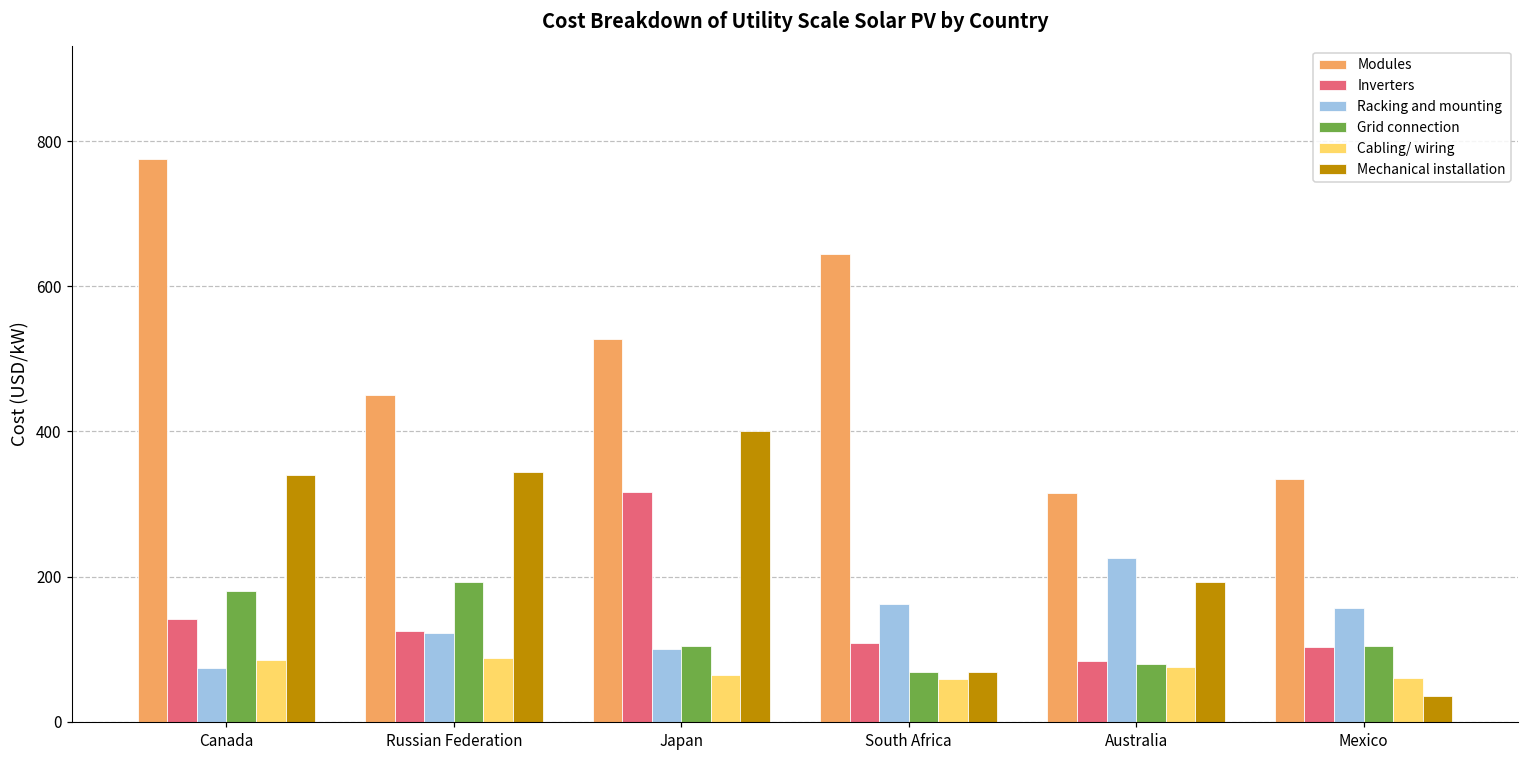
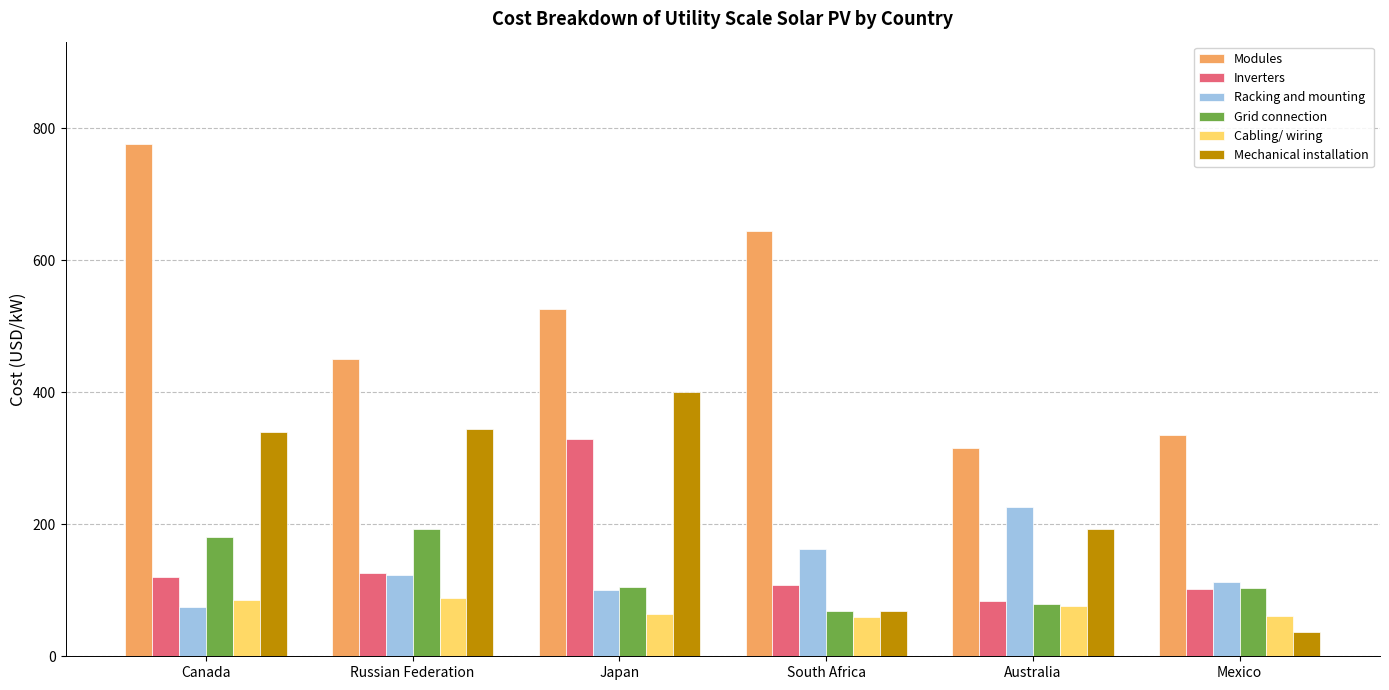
Inverters, Canada: 140 -> 120
Inverters, Japan: 320 -> 330
Racking and mounting, Mexico: 160 -> 110
